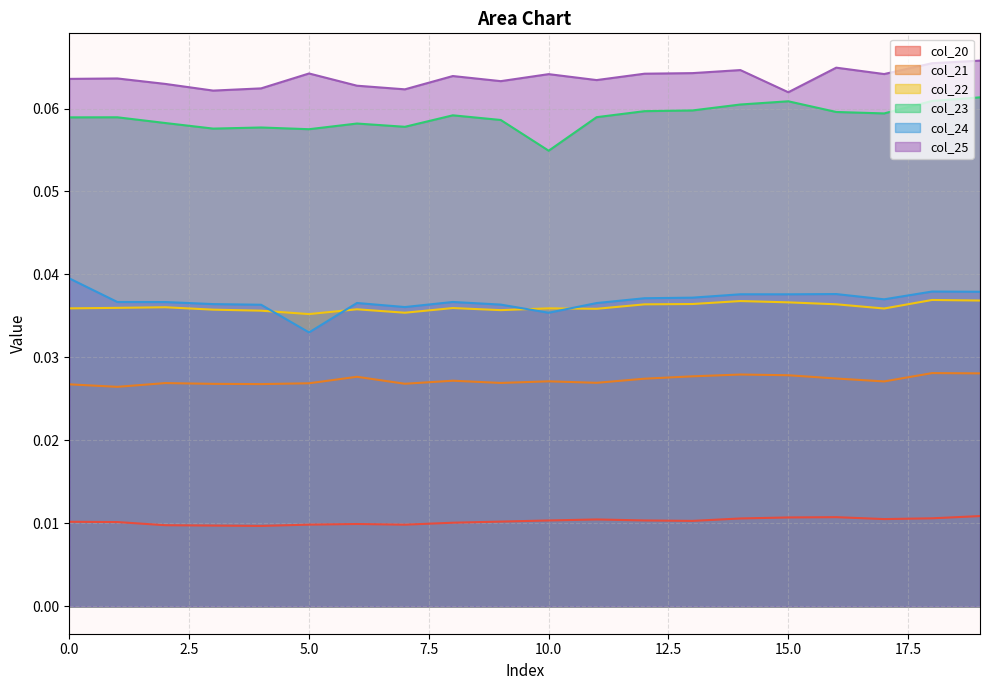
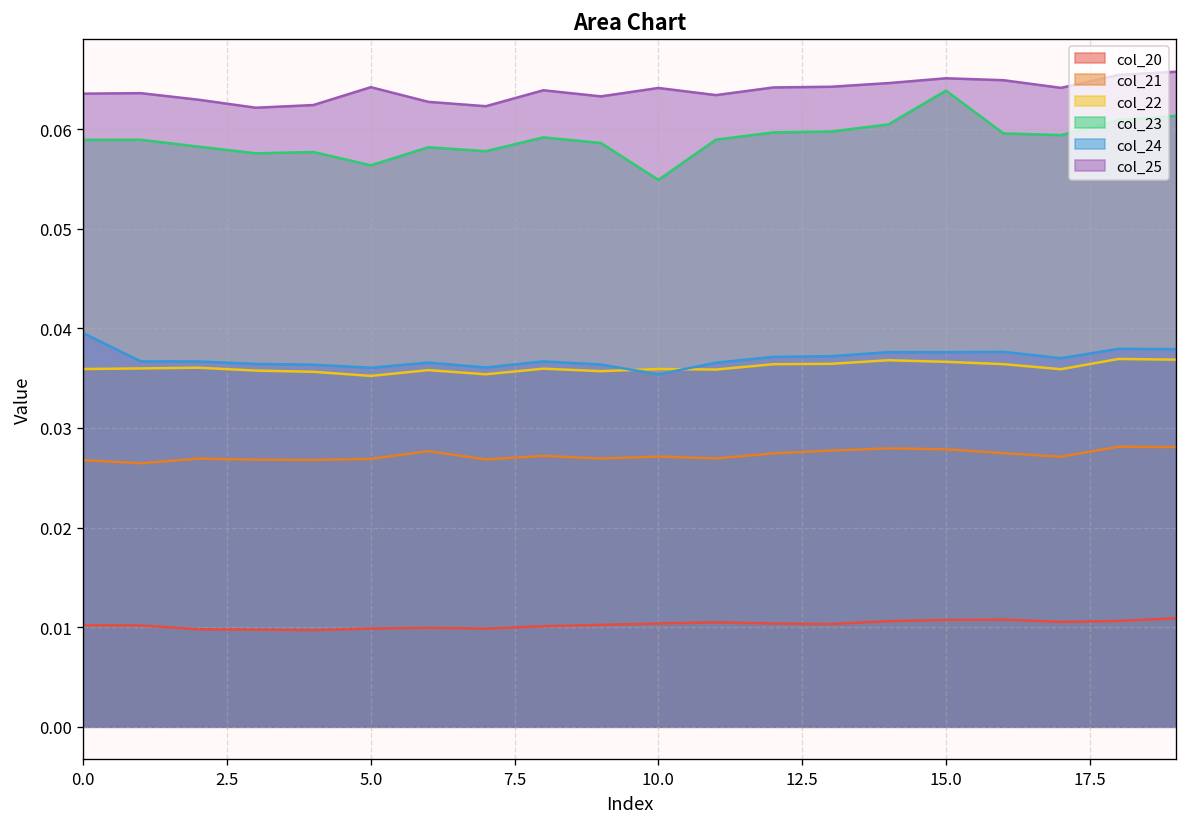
col_23, 5.0: 0.058 -> 0.056
col_24, 5.0: 0.033 -> 0.036
col_23, 15.0: 0.061 -> 0.064
col_25, 15.0: 0.062 -> 0.065
